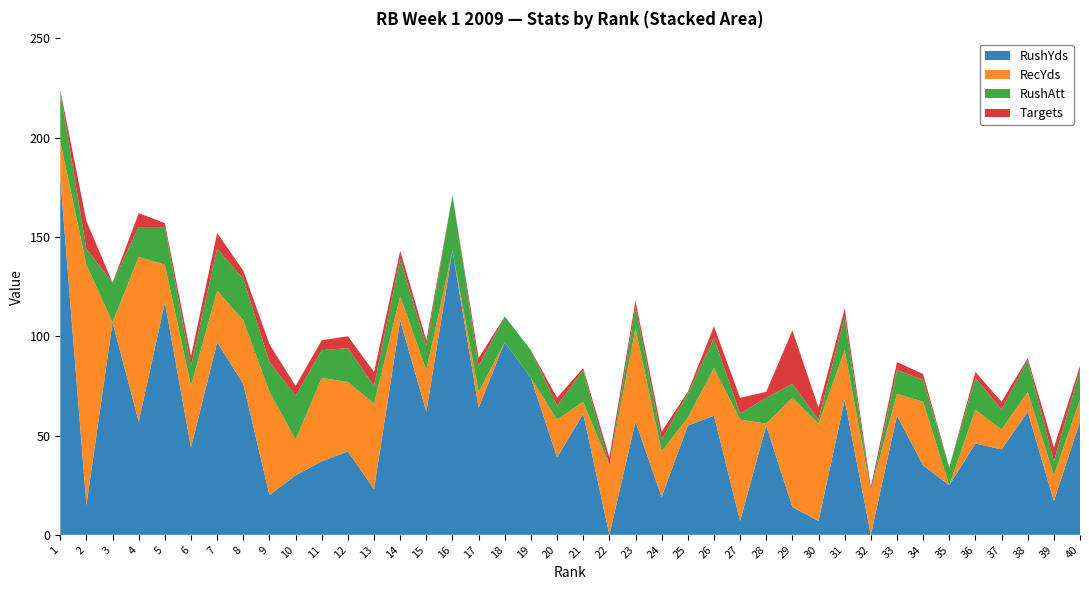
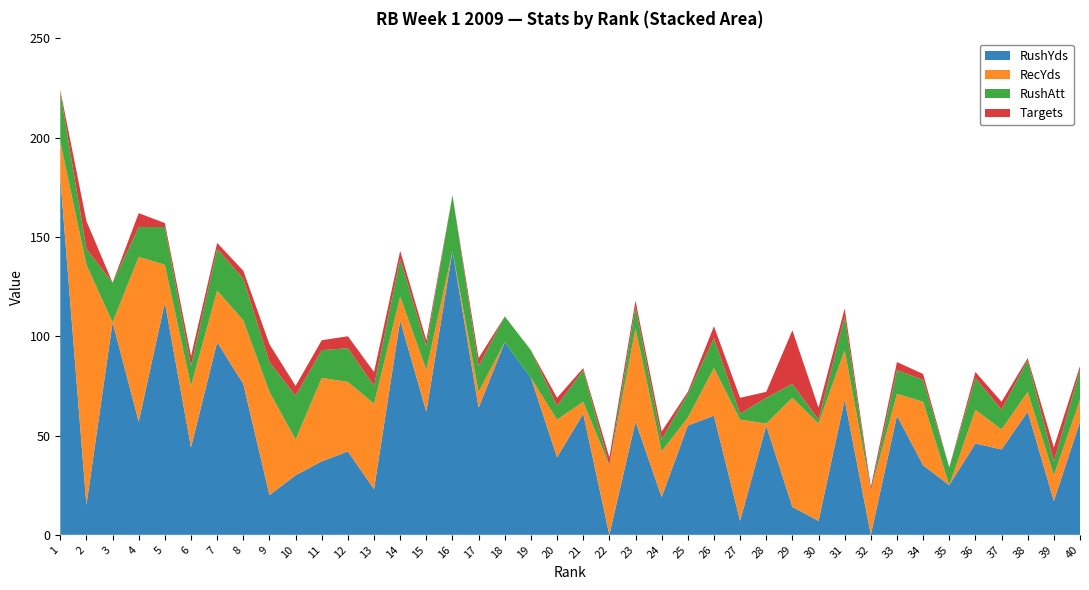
Targets, 7: 8 -> 3
